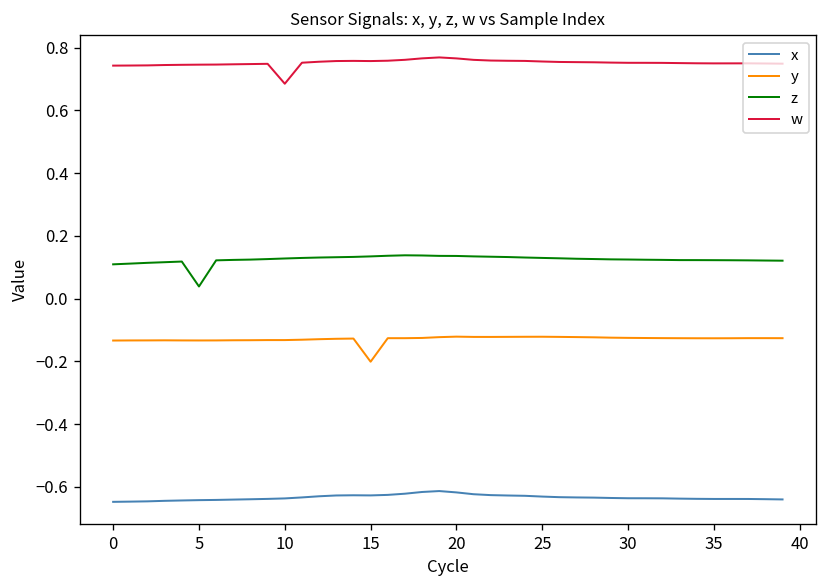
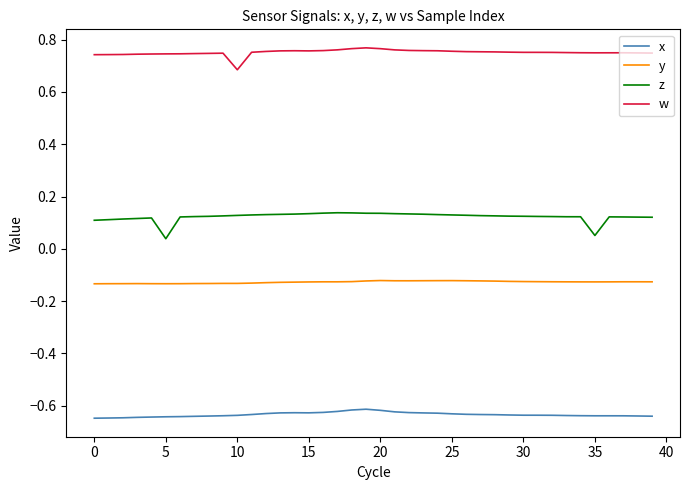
y, 15: -0.20 -> -0.13
z, 35: 0.12 -> 0.05
